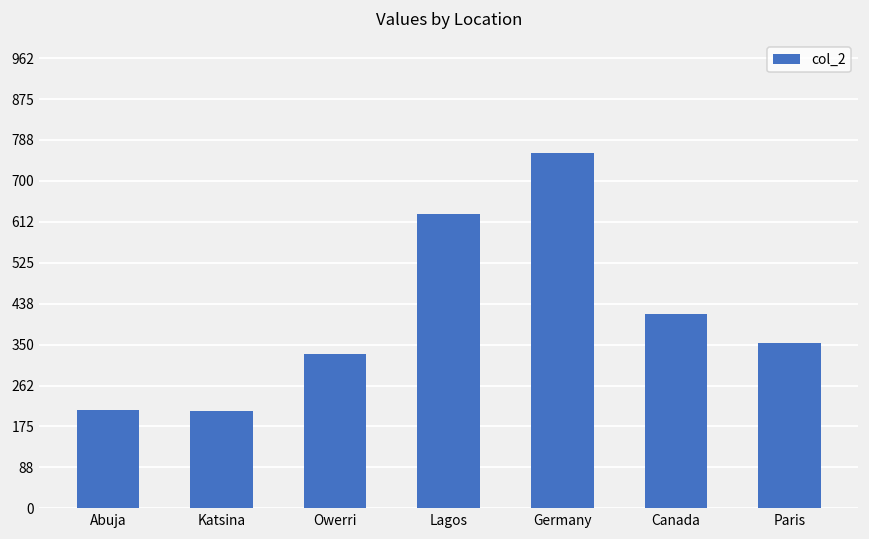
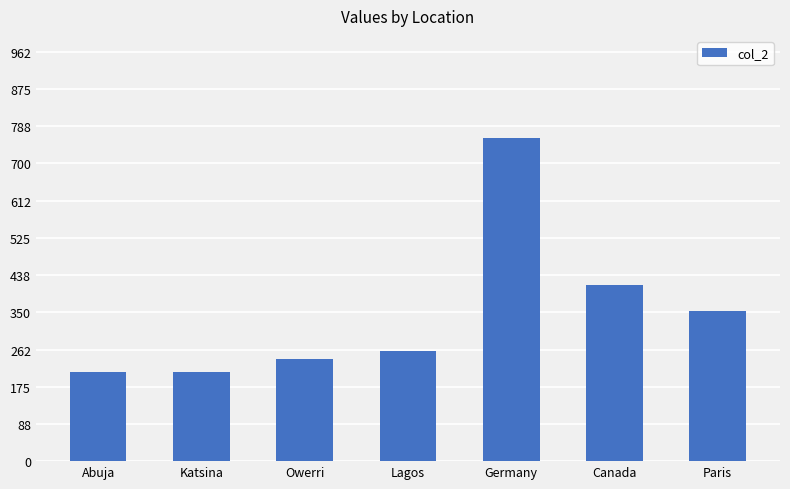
Owerri: 330 -> 240
Lagos: 630 -> 260
